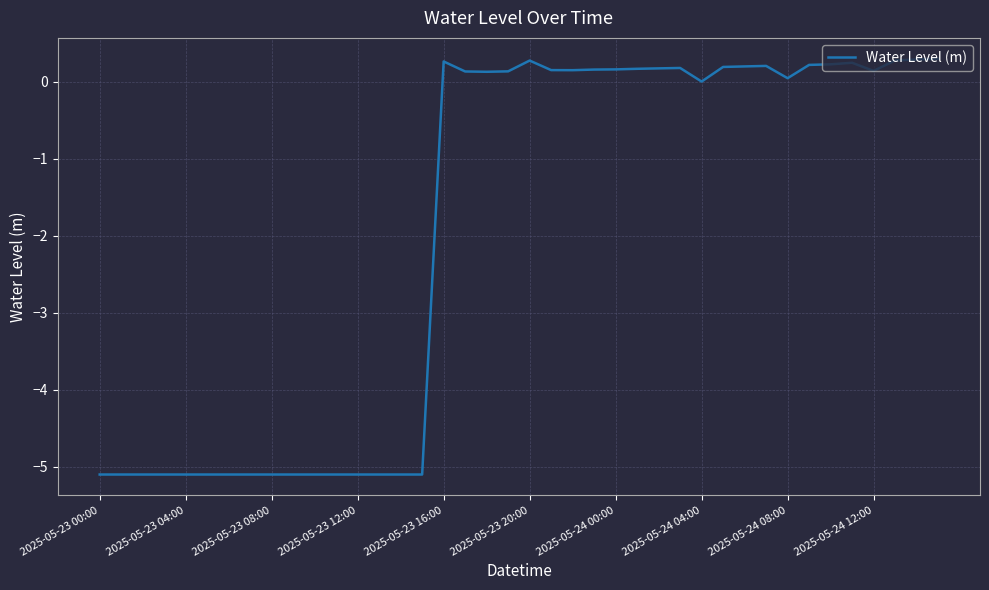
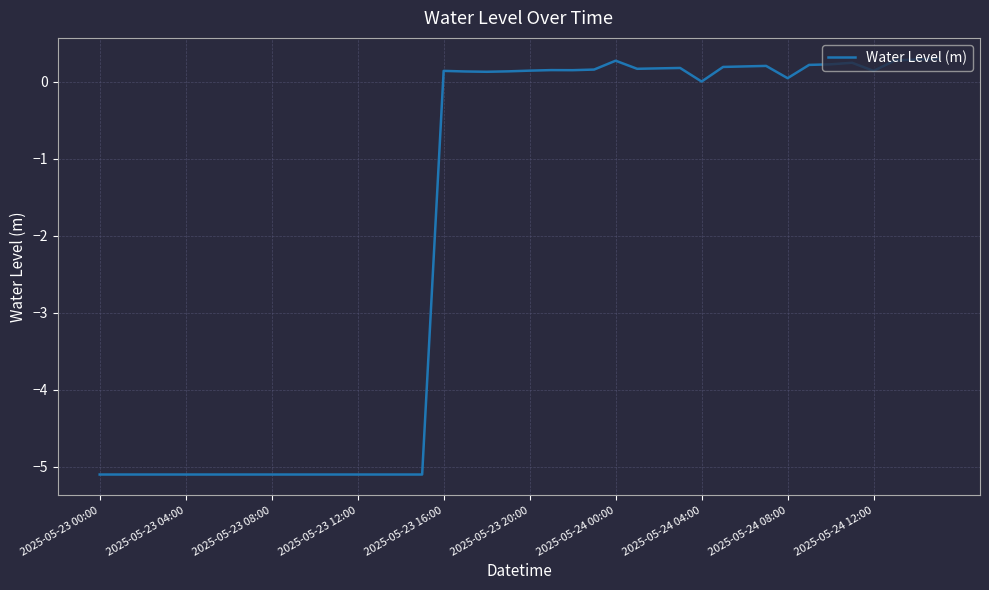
2025-05-23 16:00: 0.3 -> 0.1
2025-05-23 20:00: 0.3 -> 0.1
2025-05-24 00:00: 0.2 -> 0.3
